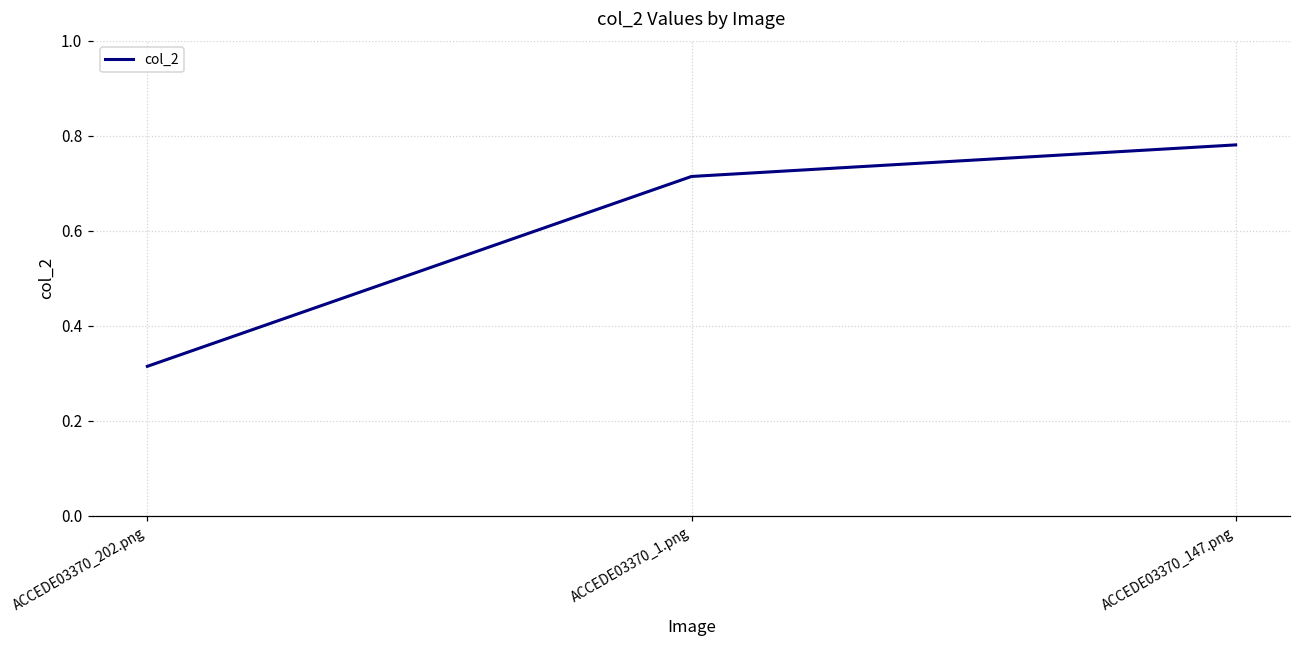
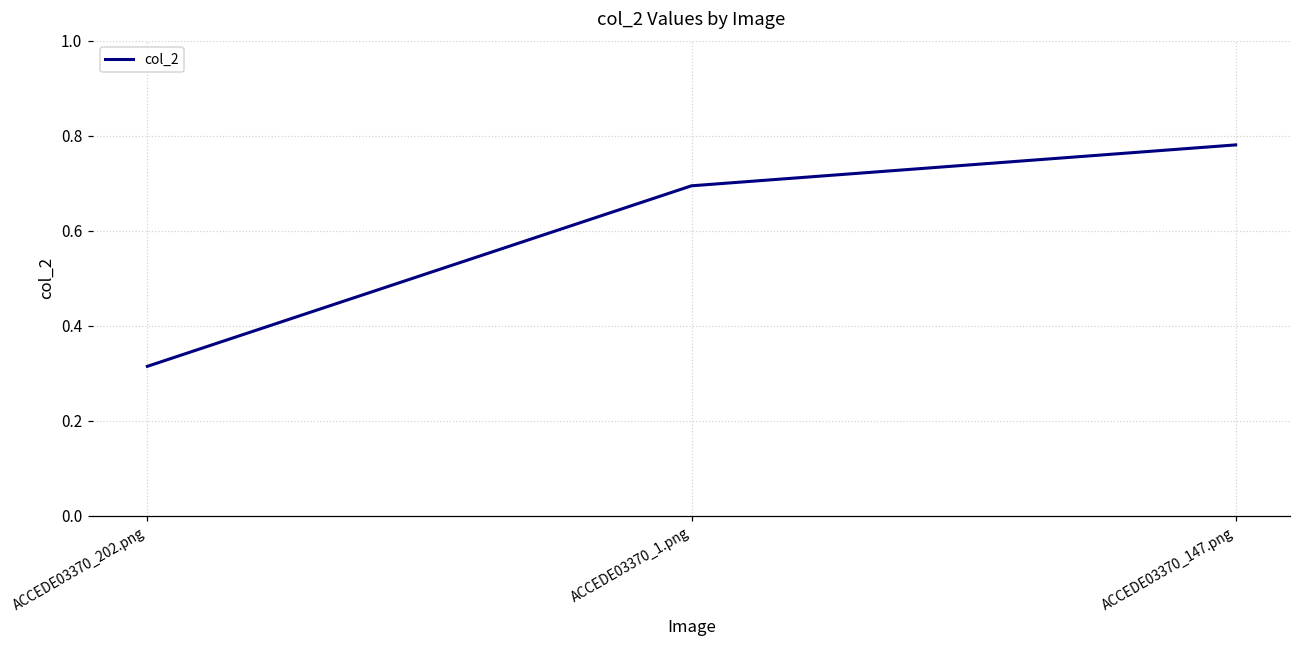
ACCEDE03370_1.png: 0.71 -> 0.69
